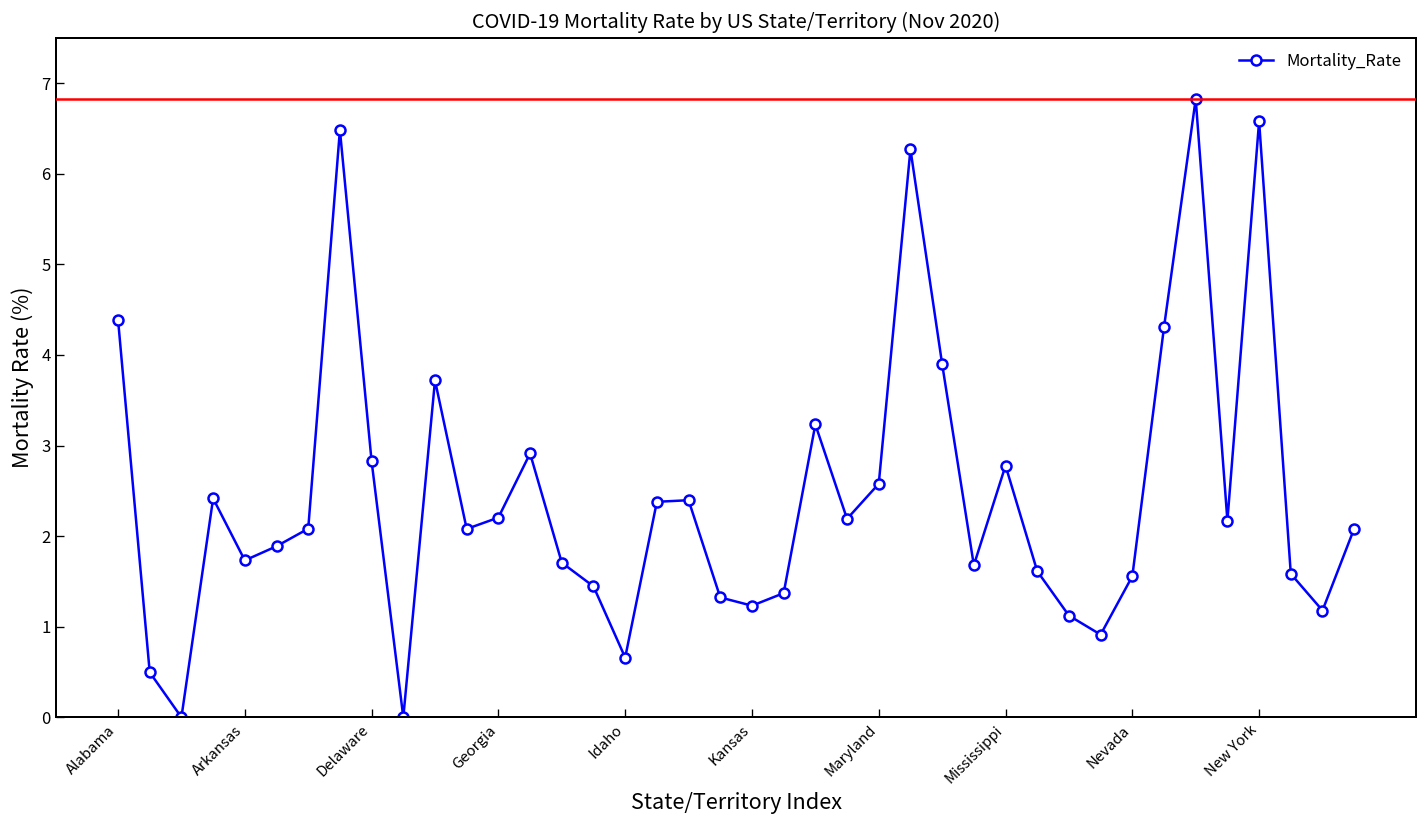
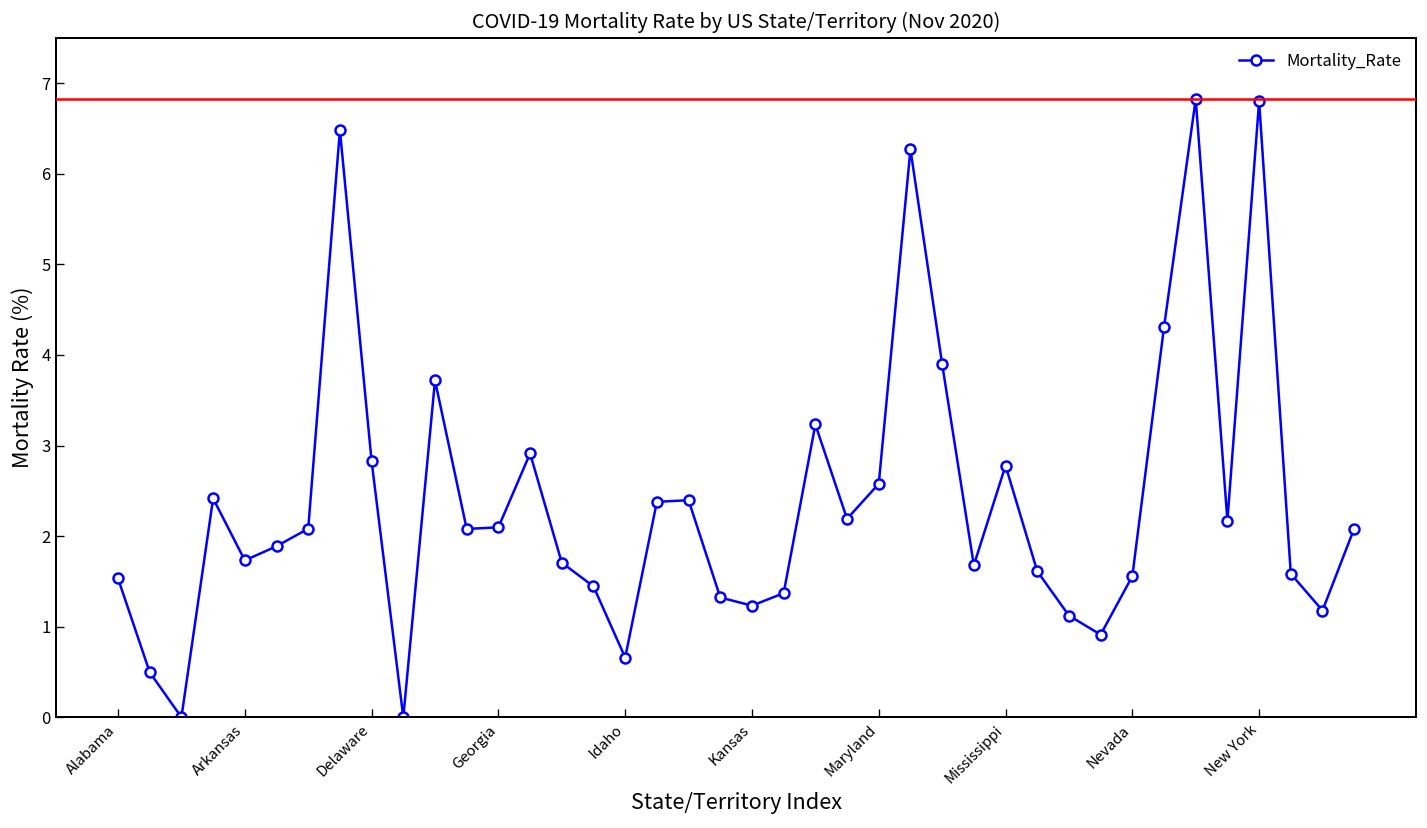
Alabama: 4.4 -> 1.5
Georgia: 2.2 -> 2.1
New York: 6.6 -> 6.8
